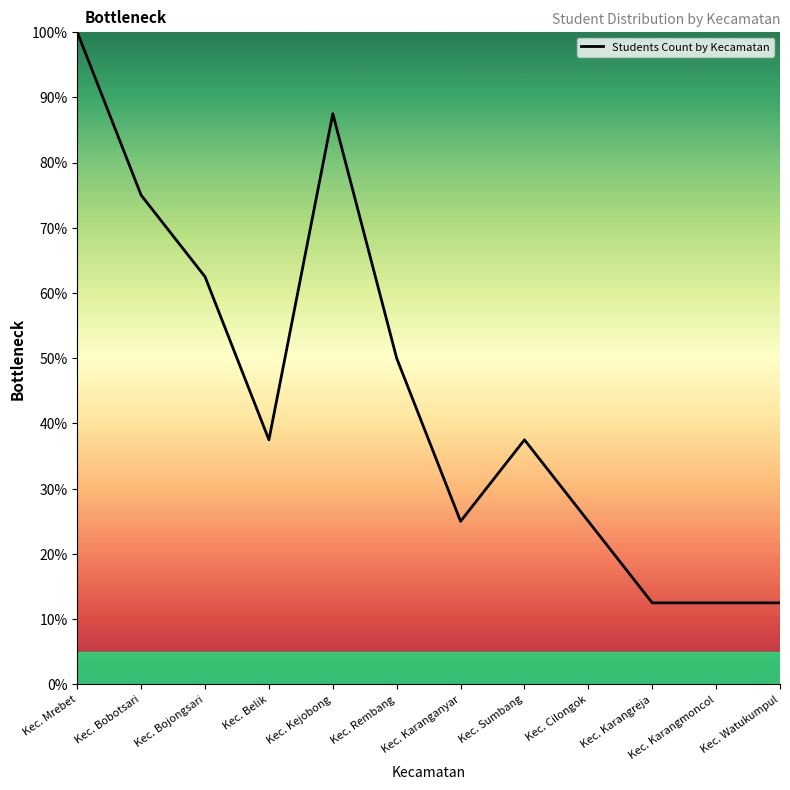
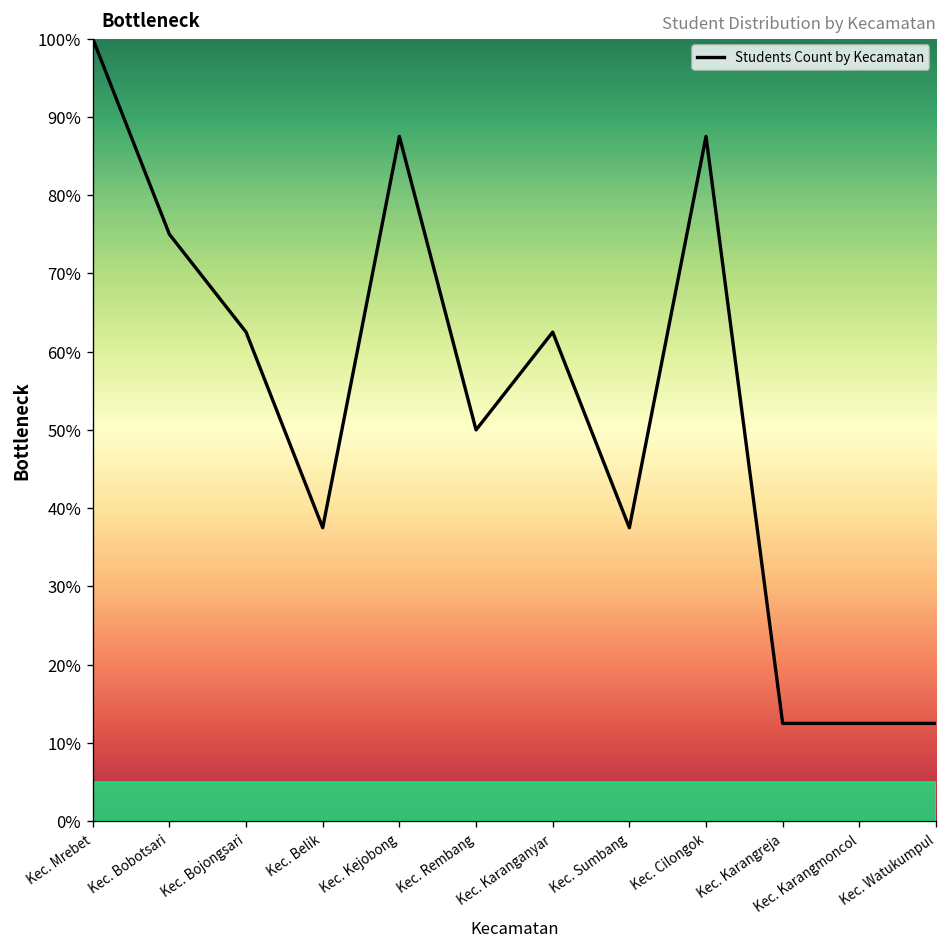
Kec. Karanganyar: 25% -> 63%
Kec. Cilongok: 25% -> 88%
